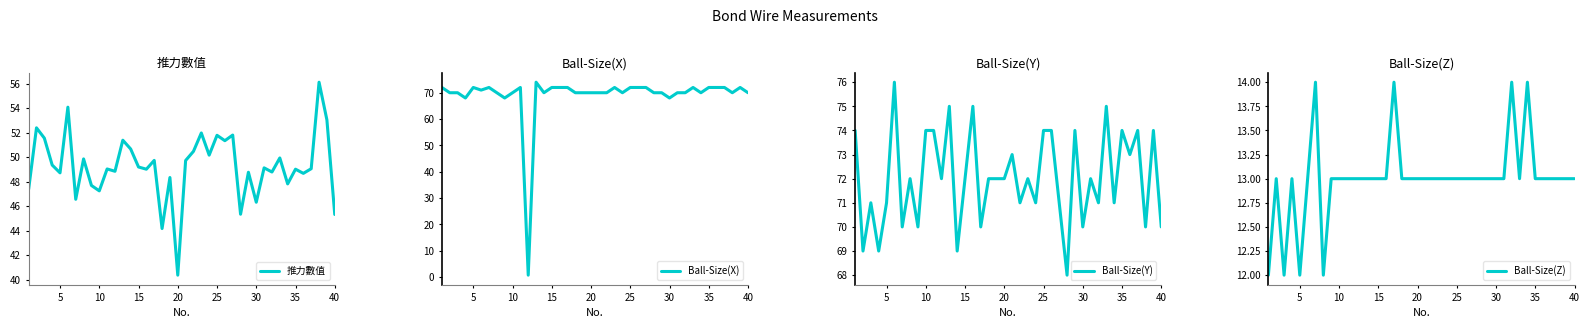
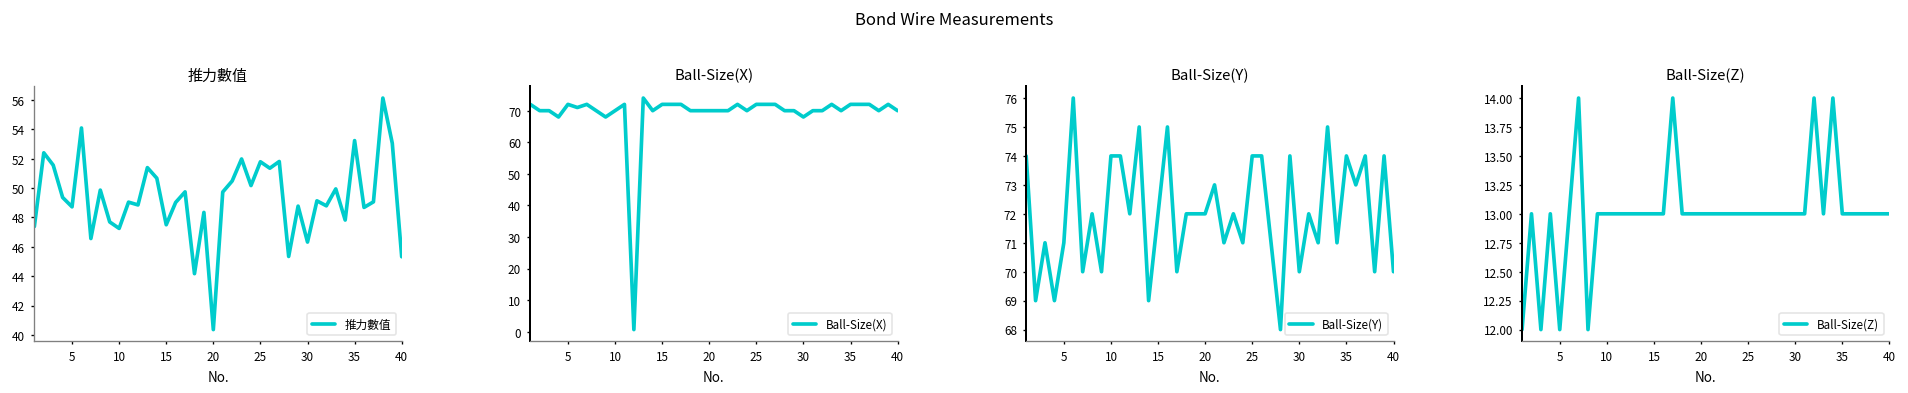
推力數值, 15: 49.2 -> 47.5
推力數值, 35: 49.0 -> 53.2
